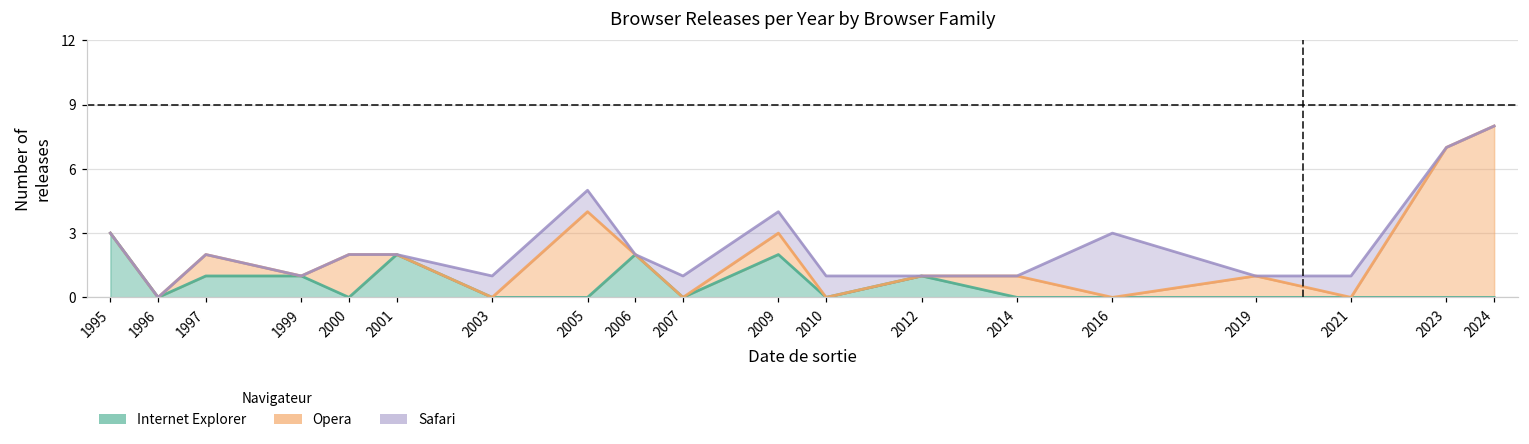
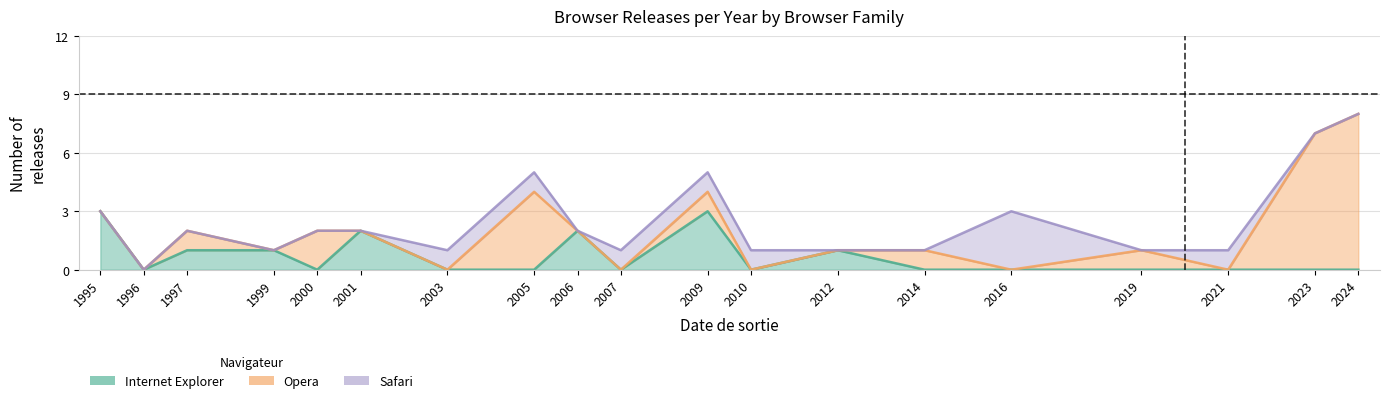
Internet Explorer, 2009: 2 -> 3
